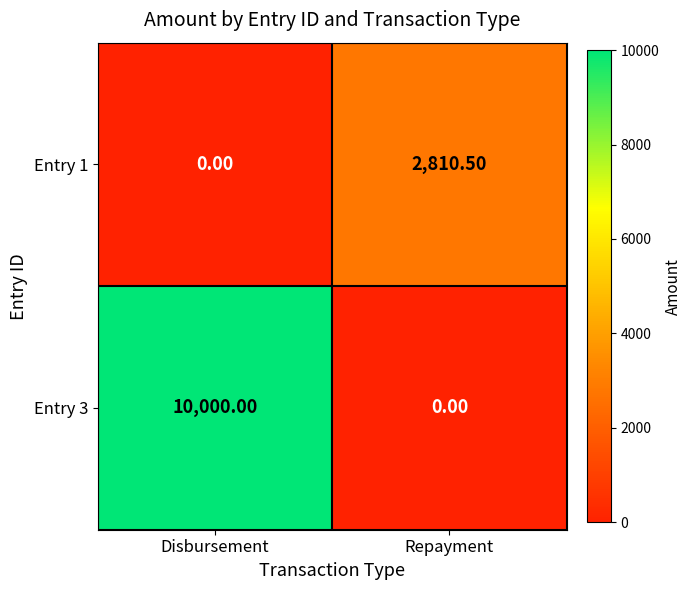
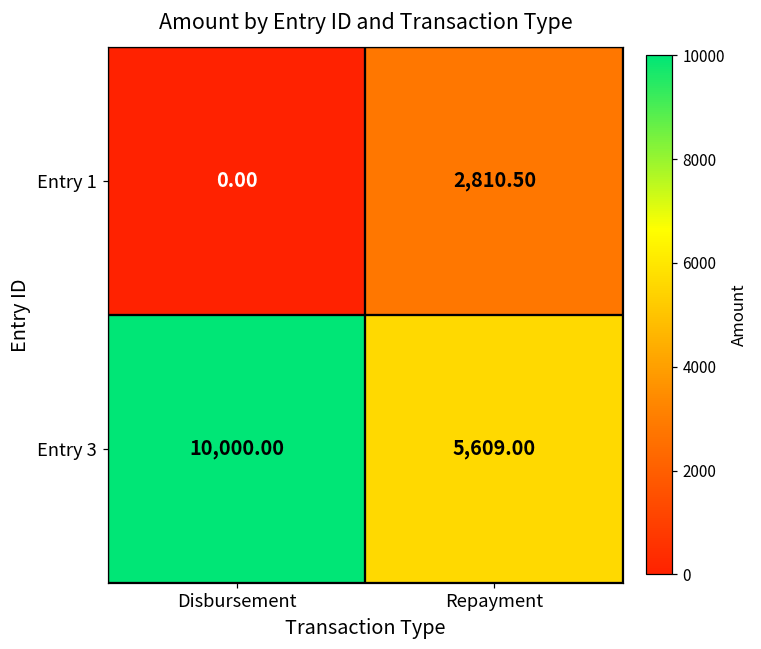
Entry 3, Repayment: 0.00 -> 5,609.00
